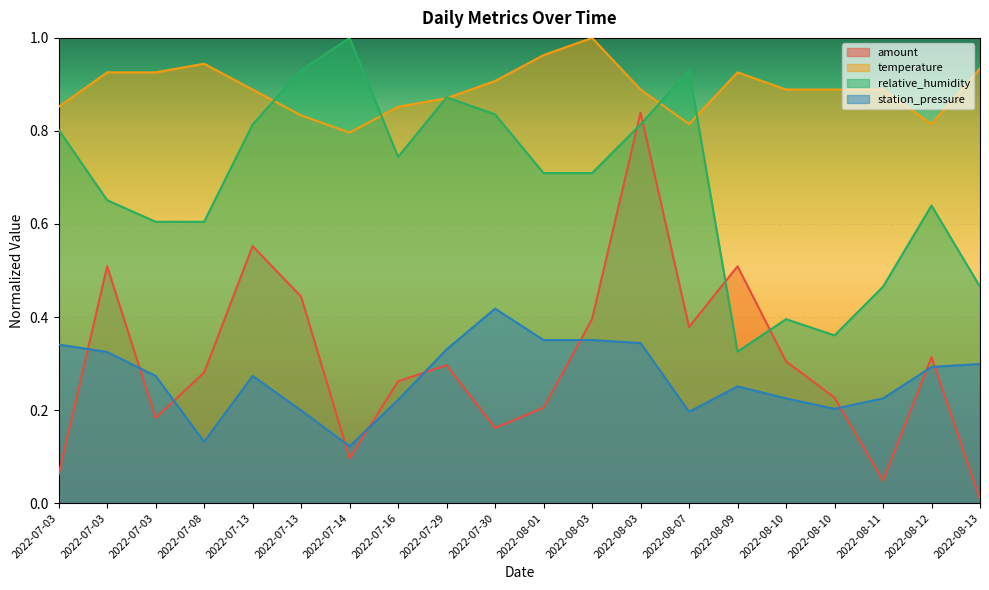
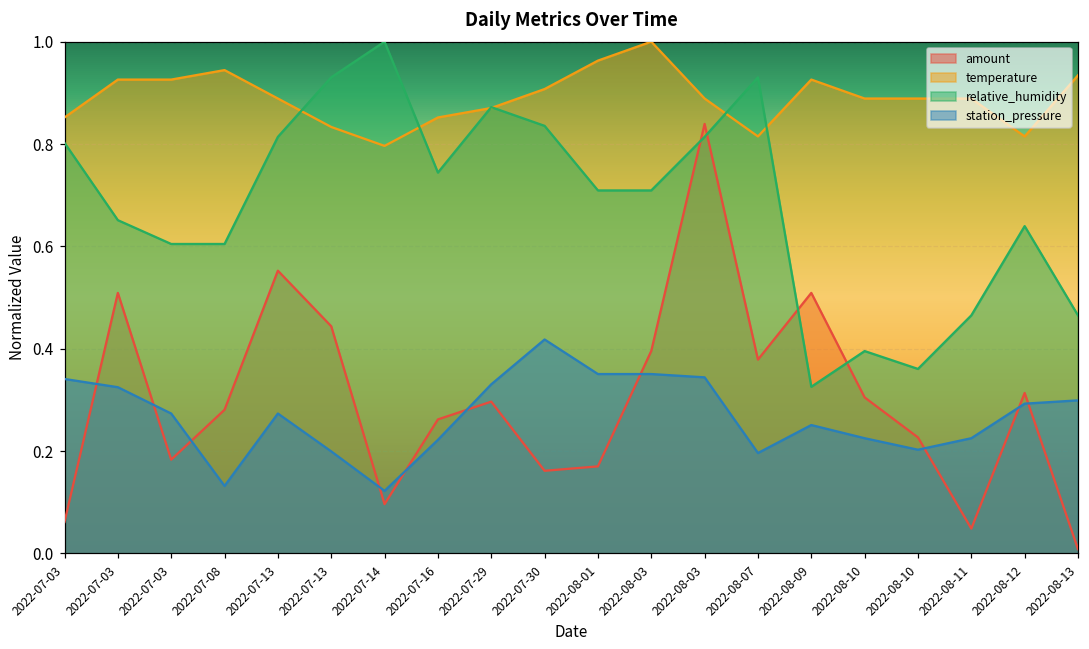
amount, 2022-08-01: 0.20 -> 0.17
